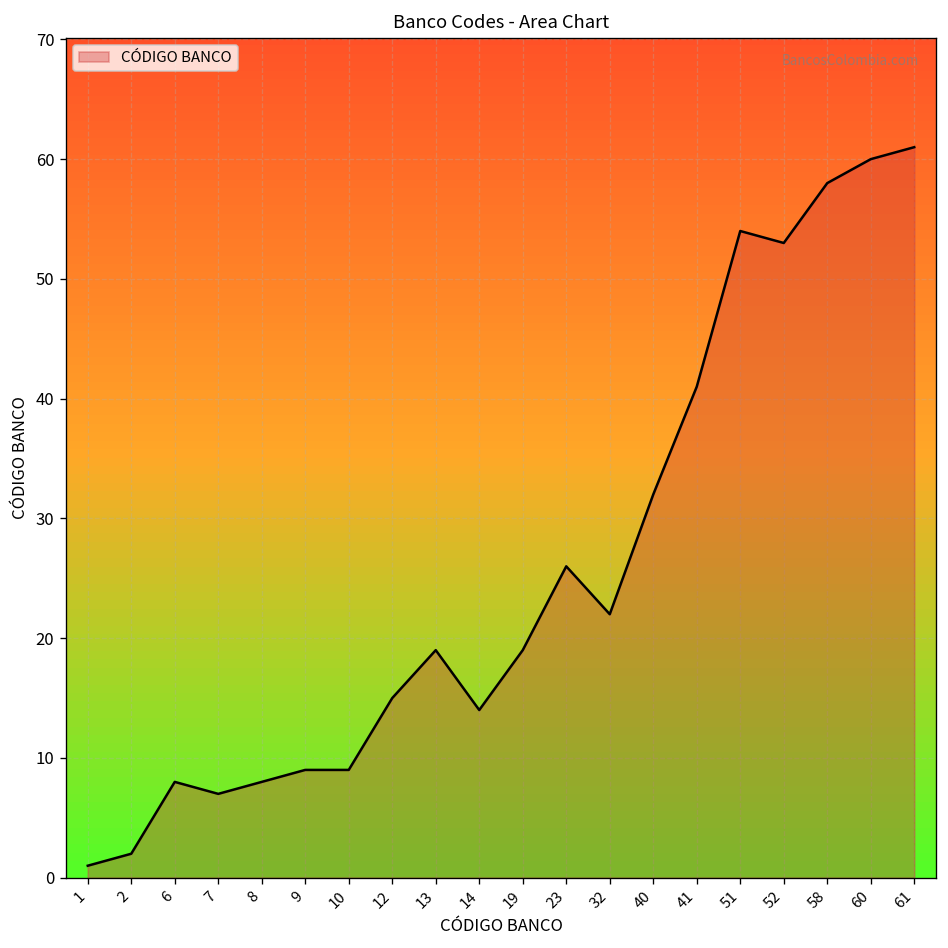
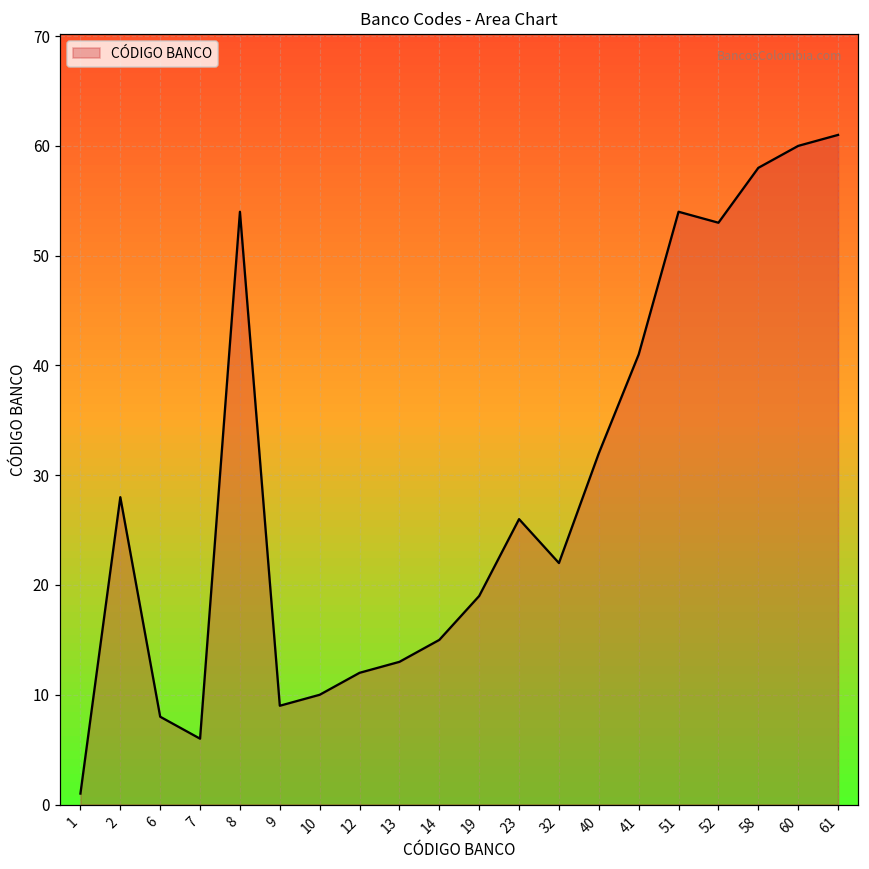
2: 2 -> 28
7: 7 -> 6
8: 8 -> 54
10: 9 -> 10
12: 15 -> 12
13: 19 -> 13
14: 14 -> 15
